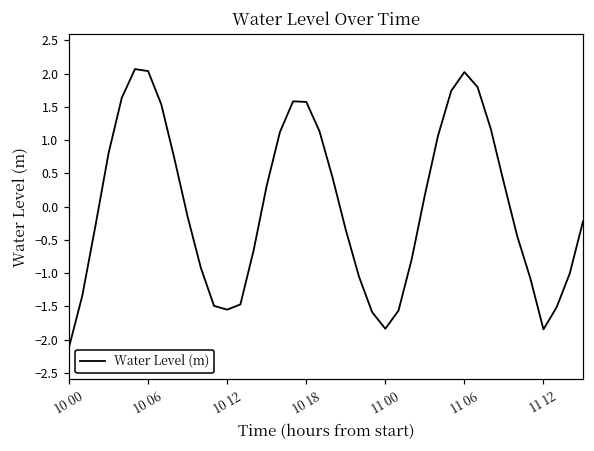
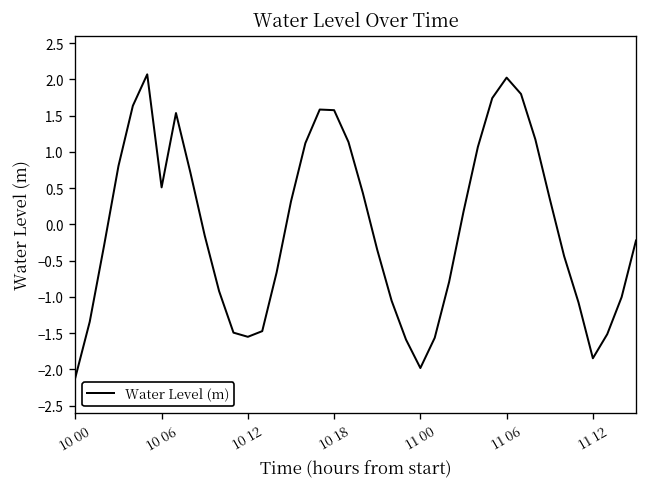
10 06: 2.0 -> 0.5
11 00: -1.8 -> -2.0
